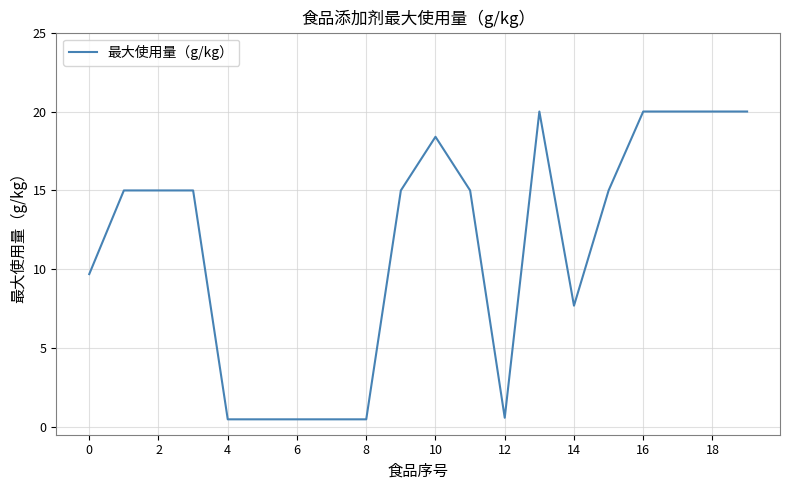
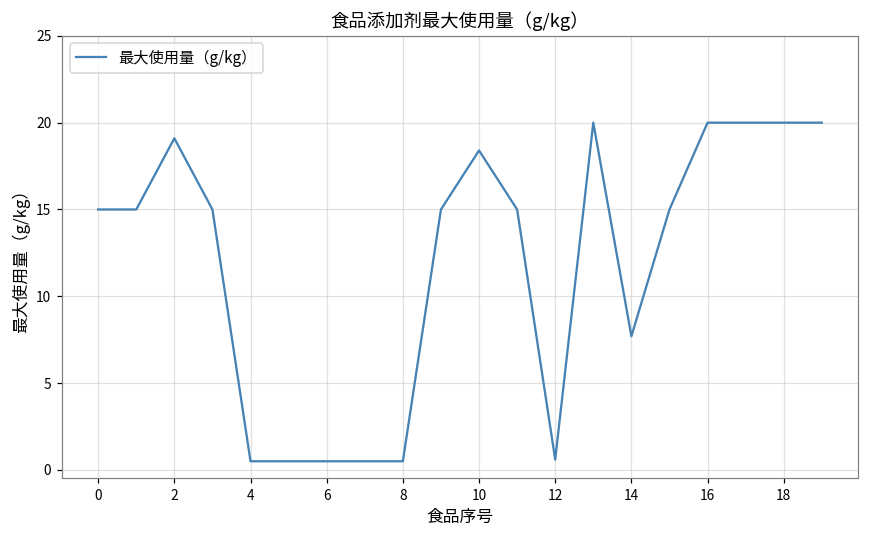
0: 9.7 -> 15.0
2: 15.0 -> 19.1
